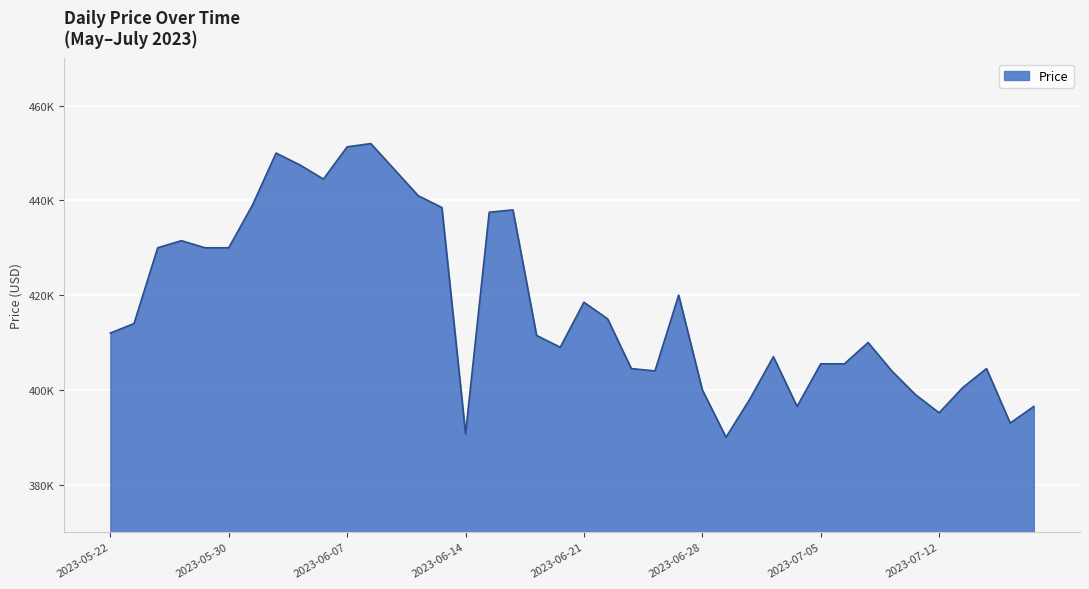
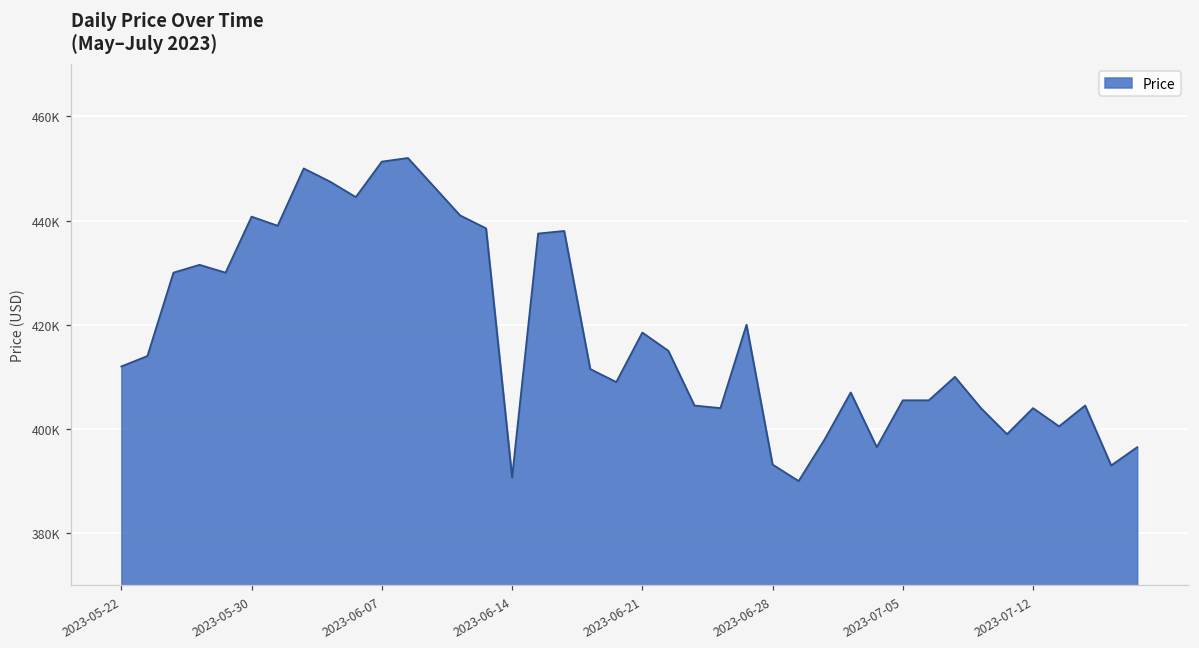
2023-05-30: 430000 -> 441000
2023-06-28: 400000 -> 393000
2023-07-12: 395000 -> 404000
